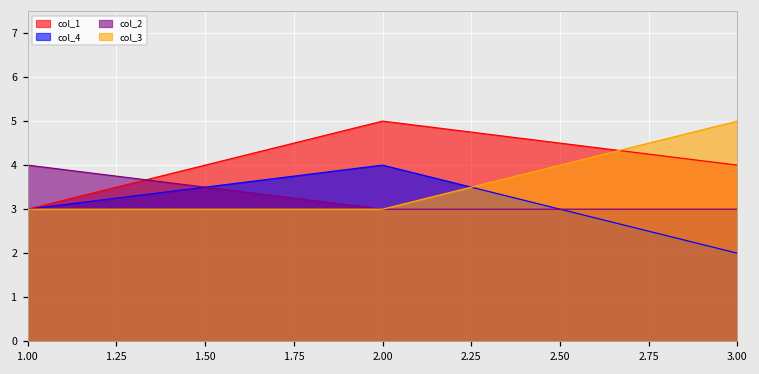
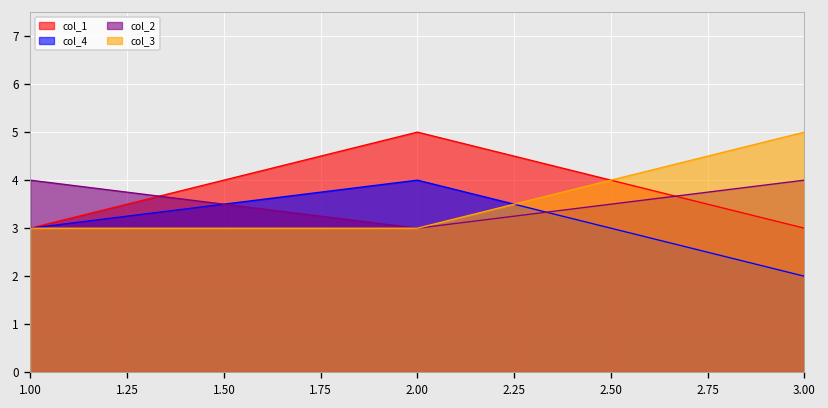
col_1, 3.00: 4 -> 3
col_2, 3.00: 3 -> 4
